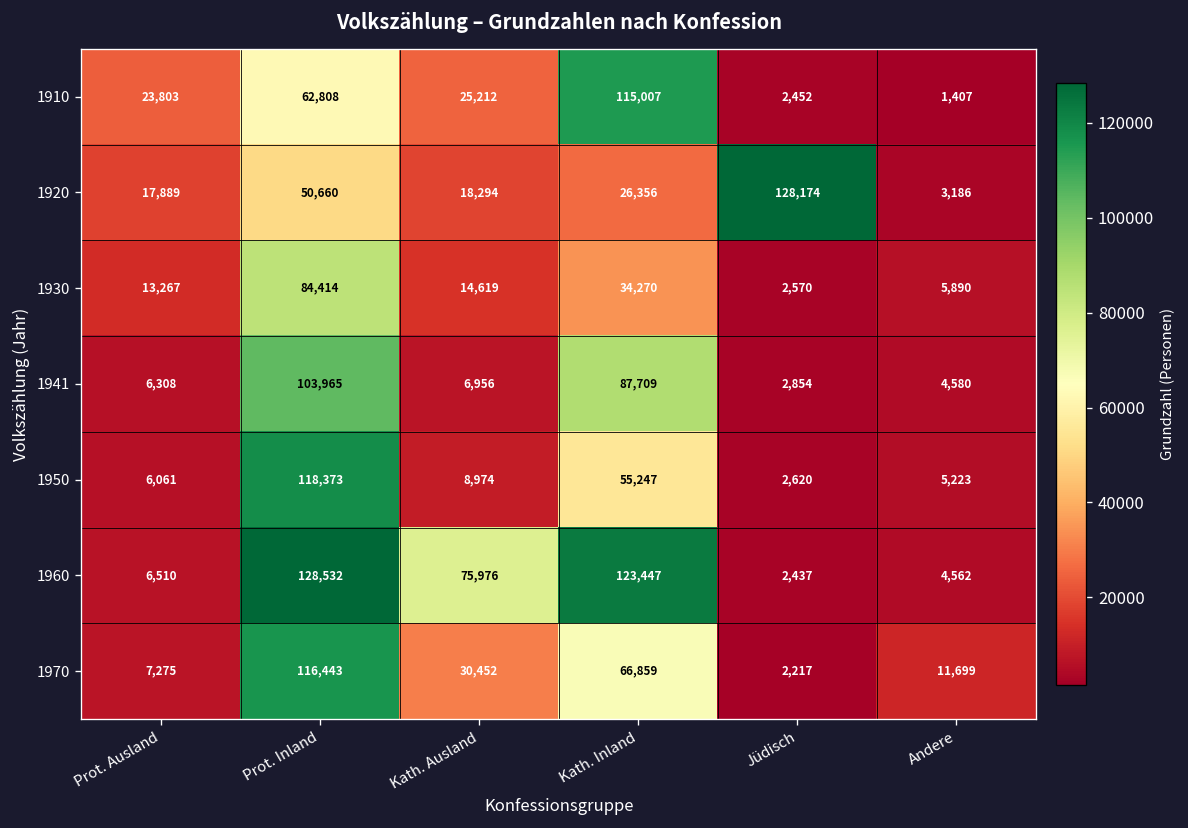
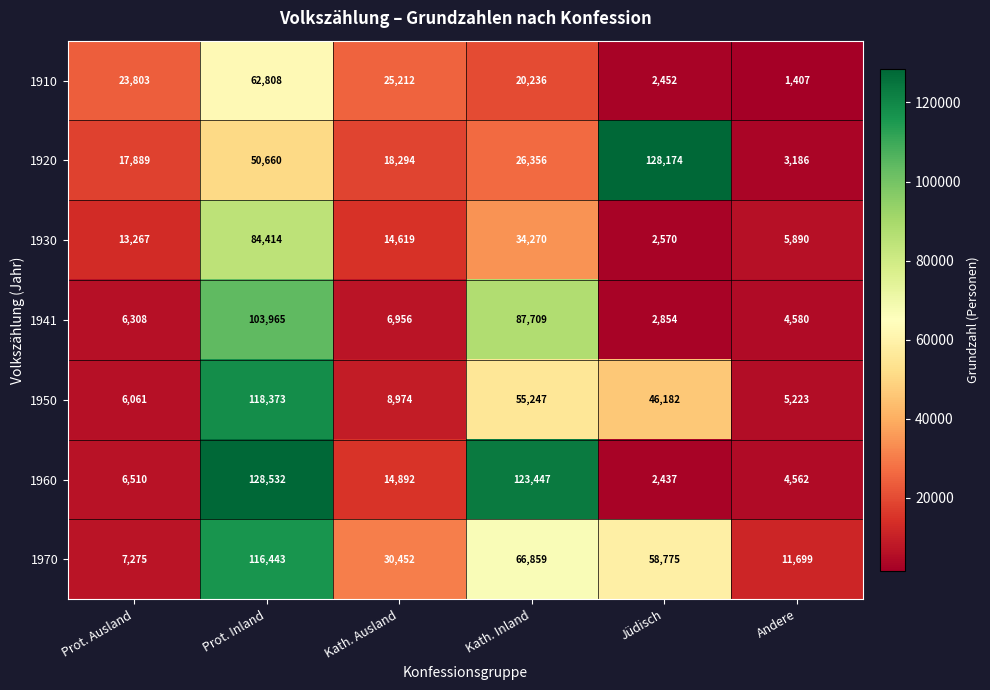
1910, Kath. Inland: 115,007 -> 20,236
1950, Jüdisch: 2,620 -> 46,182
1960, Kath. Ausland: 75,976 -> 14,892
1970, Jüdisch: 2,217 -> 58,775
